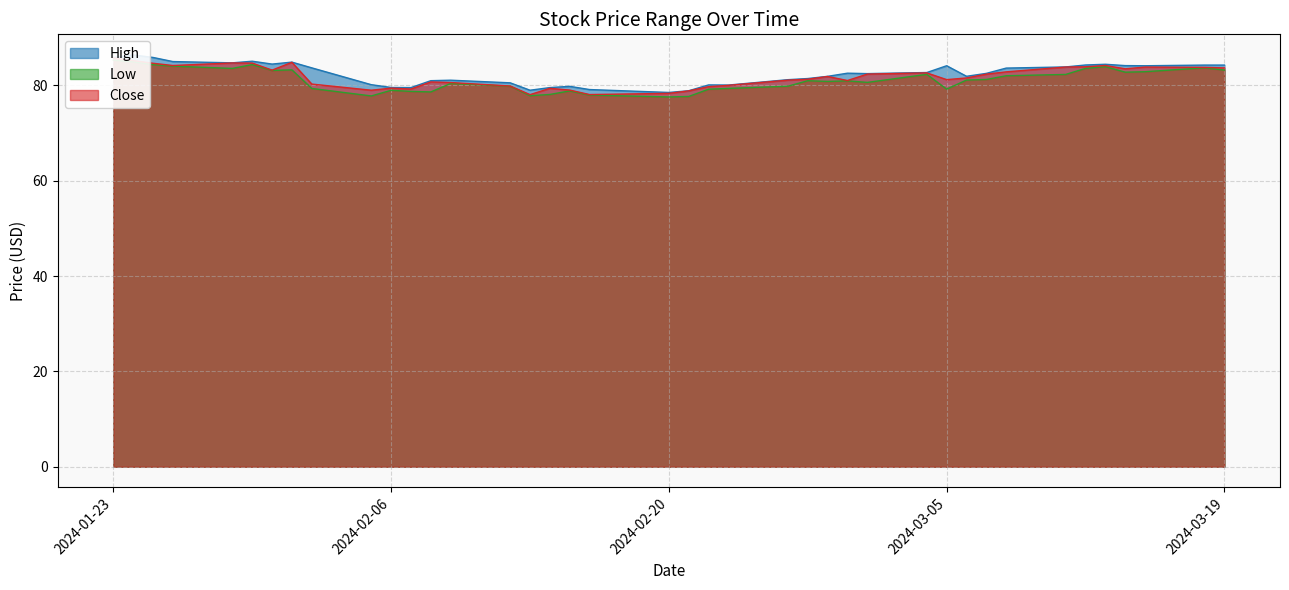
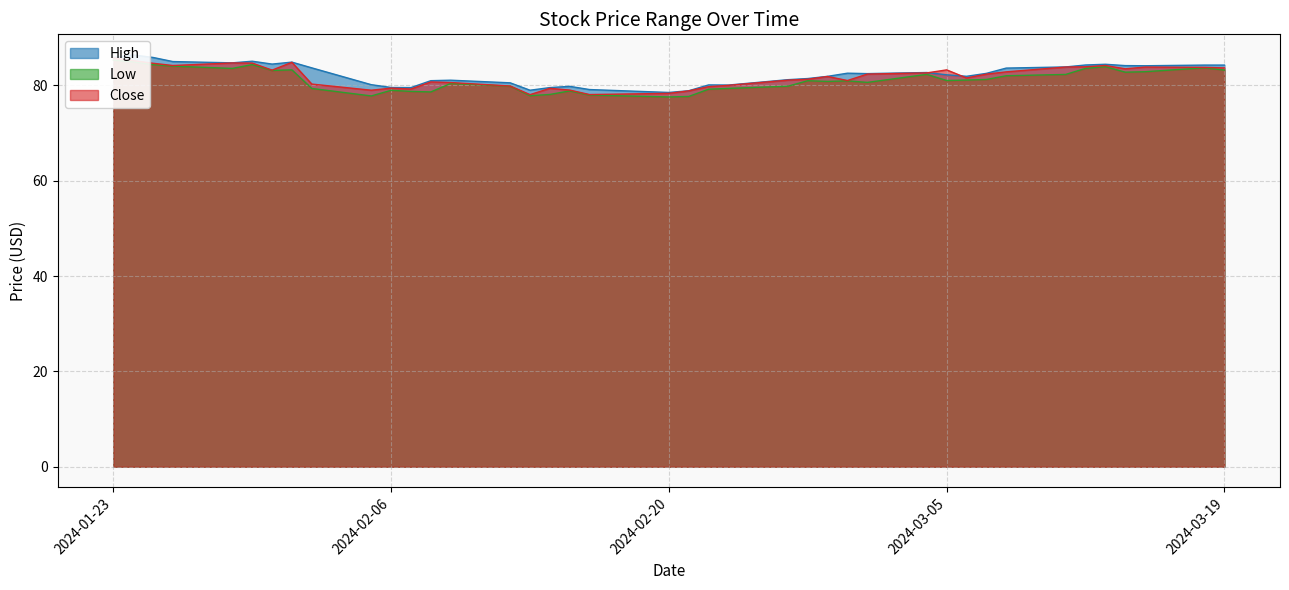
High, 2024-03-05: 84 -> 82
Low, 2024-03-05: 79 -> 81
Close, 2024-03-05: 81 -> 83
